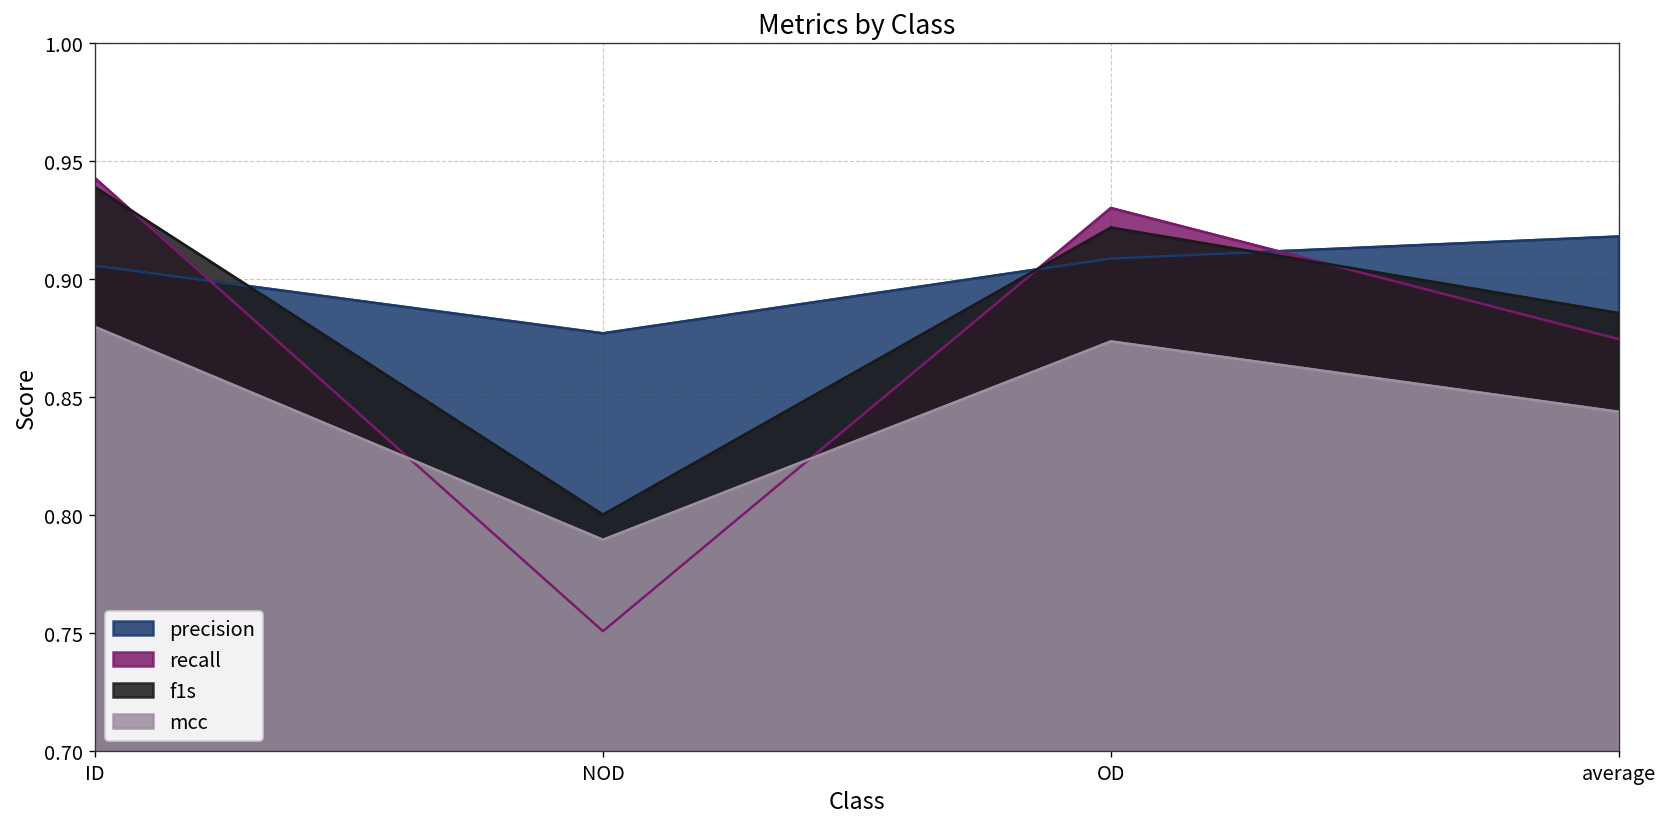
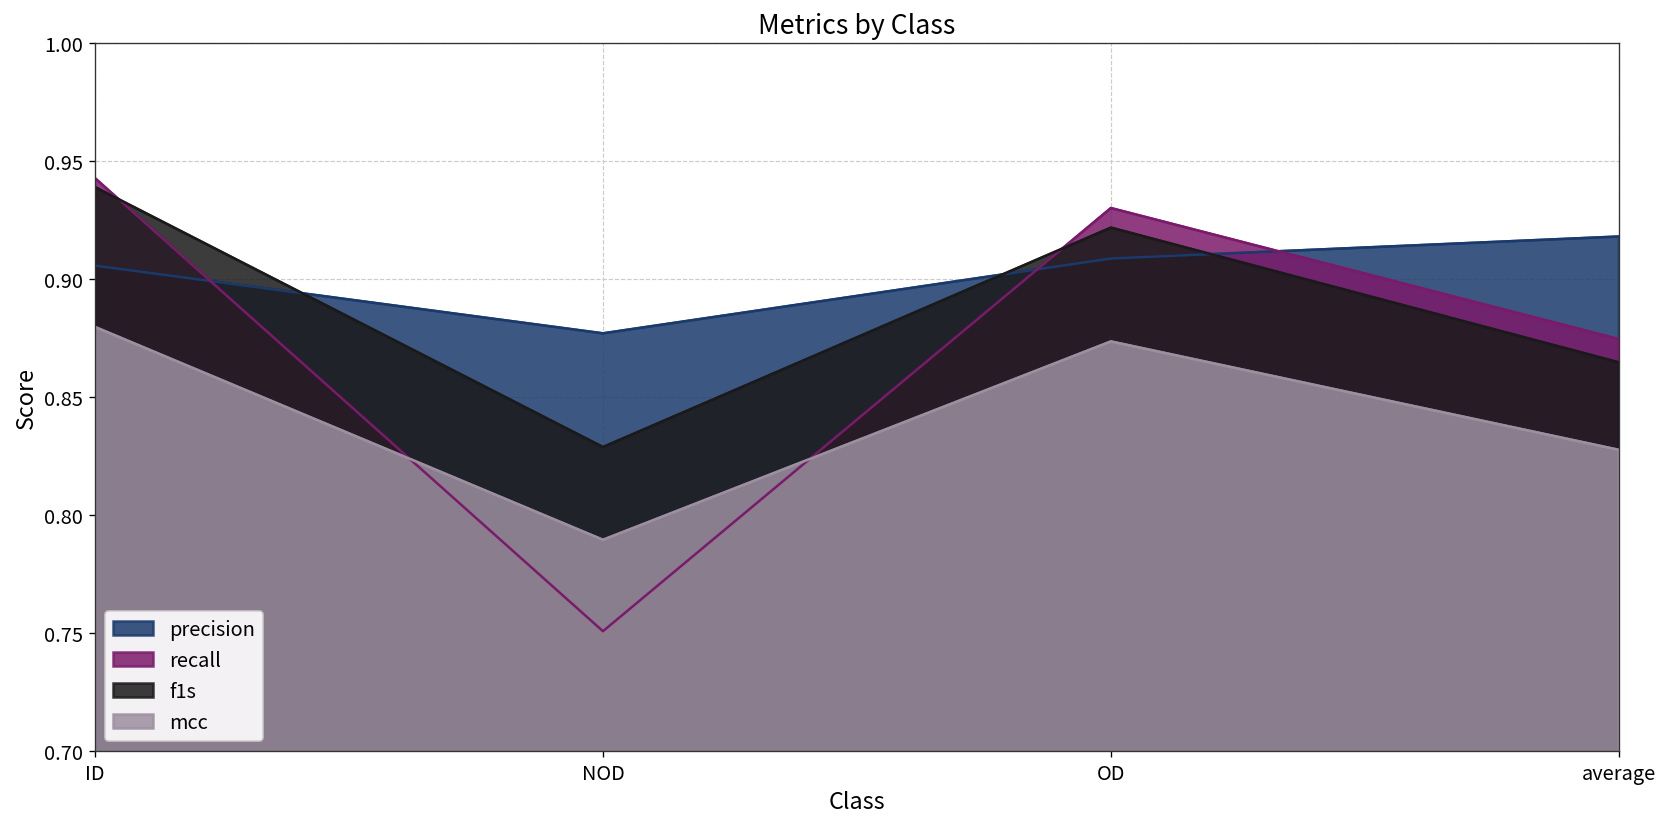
f1s, NOD: 0.800 -> 0.829
f1s, average: 0.885 -> 0.865
mcc, average: 0.844 -> 0.828
